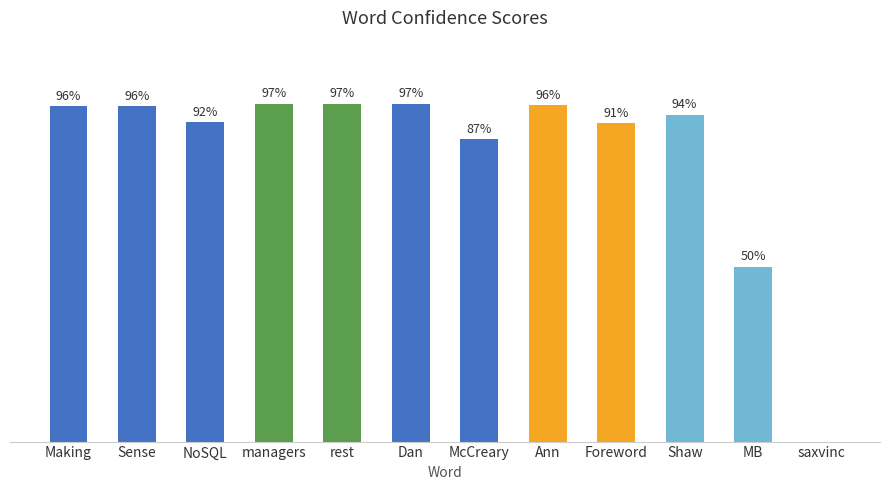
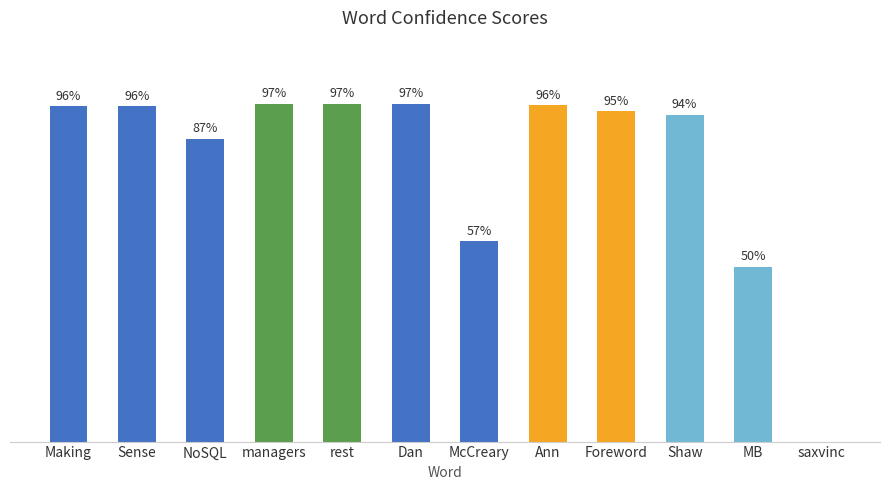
NoSQL: 92% -> 87%
McCreary: 87% -> 57%
Foreword: 91% -> 95%
